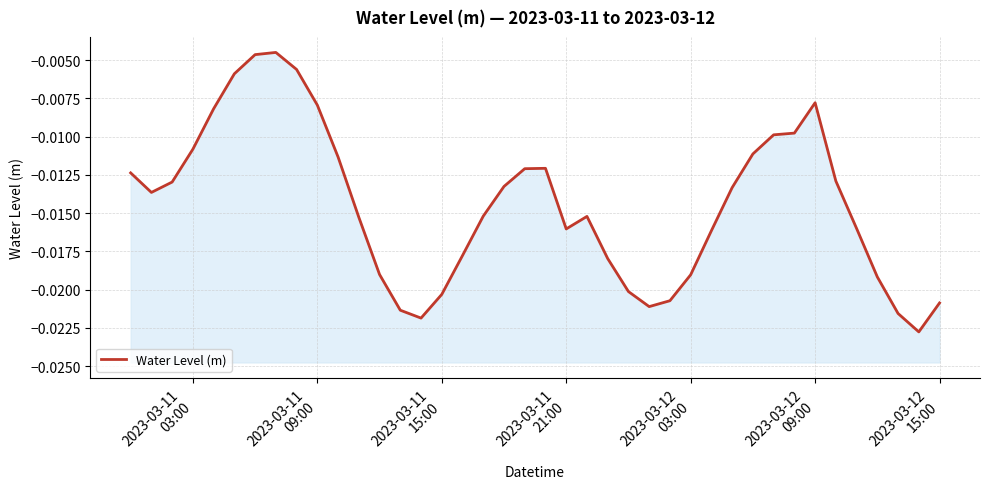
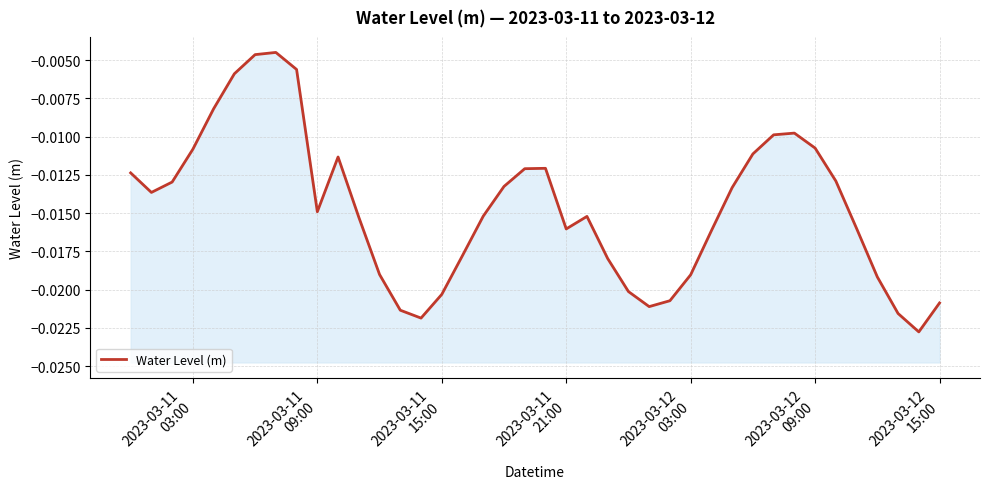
2023-03-11 09:00: -0.0079 -> -0.0149
2023-03-12 09:00: -0.0078 -> -0.0107
